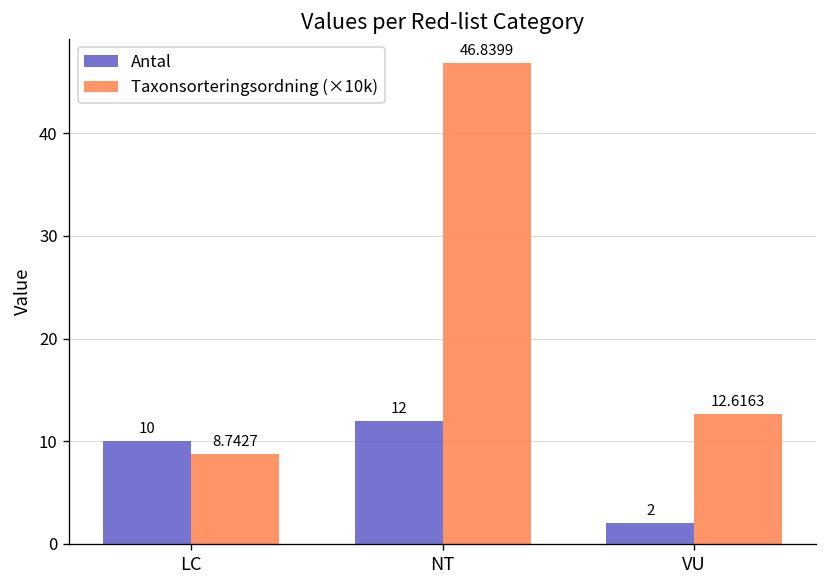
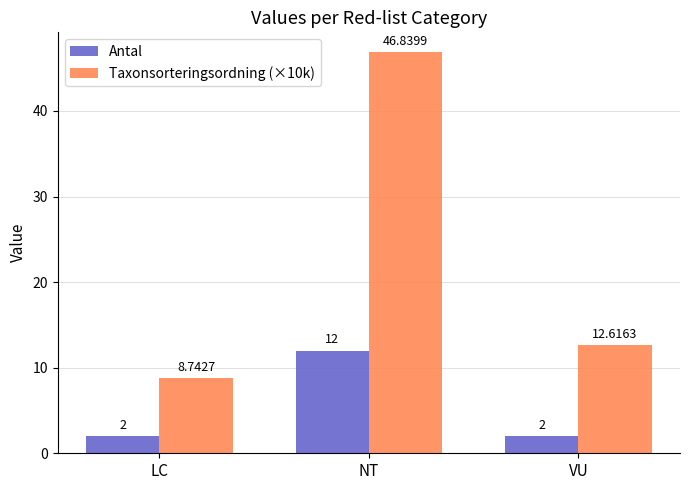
Antal, LC: 10 -> 2
